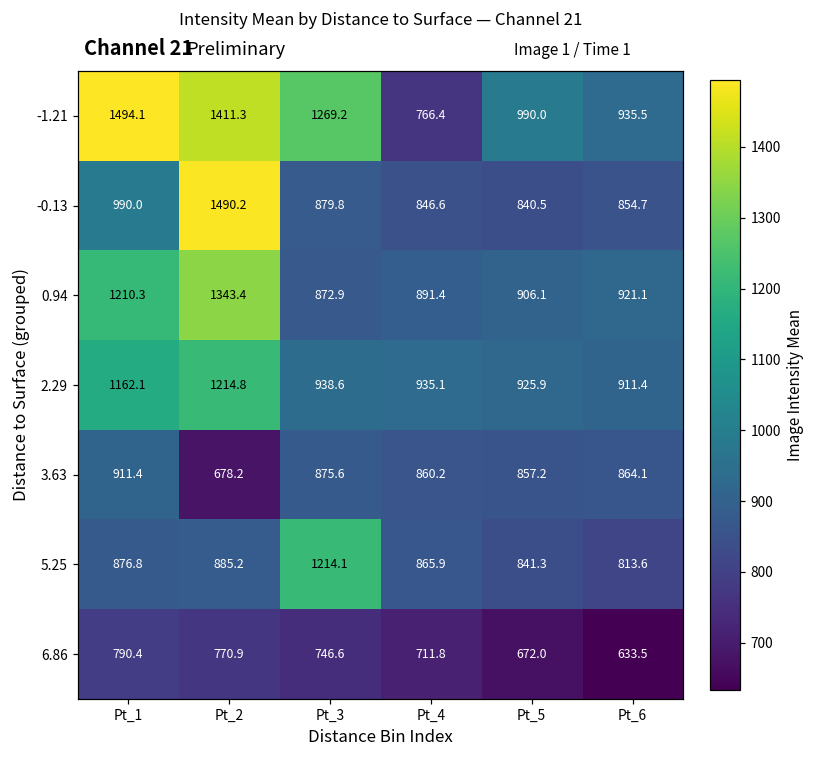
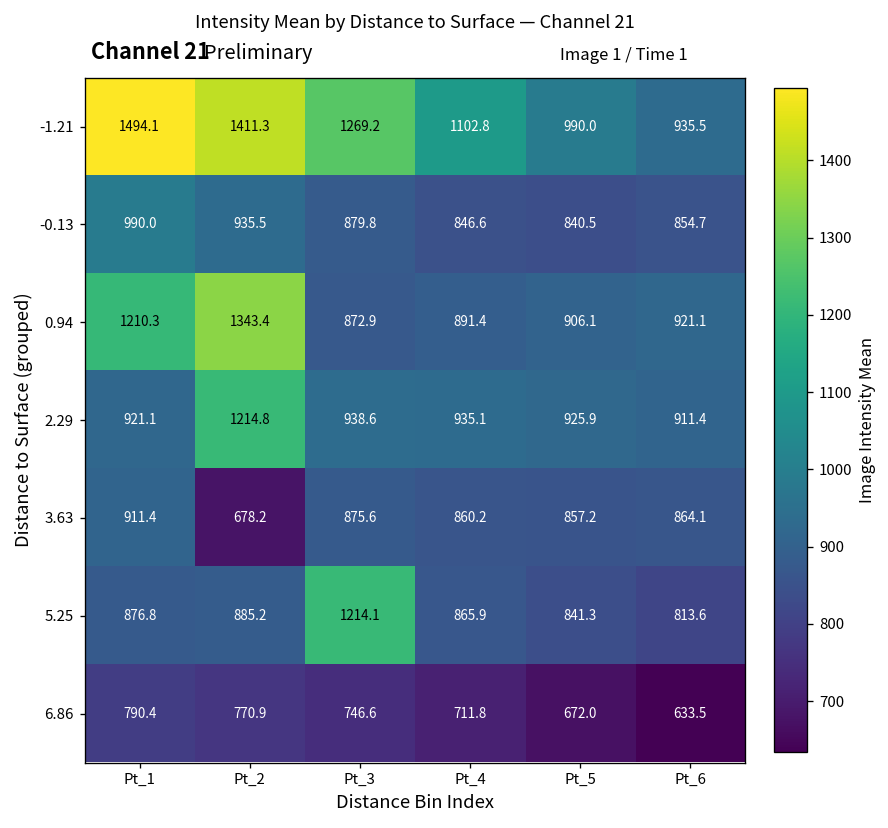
-1.21, Pt_4: 766.4 -> 1102.8
-0.13, Pt_2: 1490.2 -> 935.5
2.29, Pt_1: 1162.1 -> 921.1
